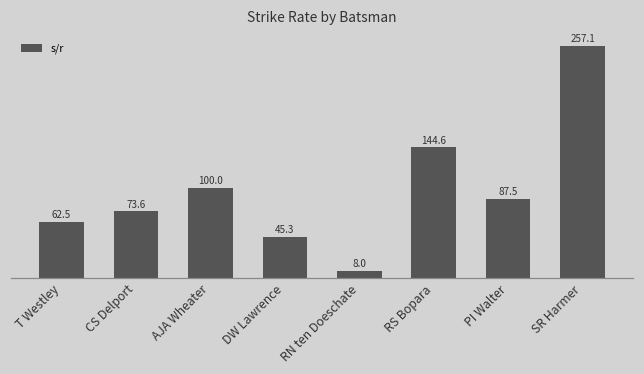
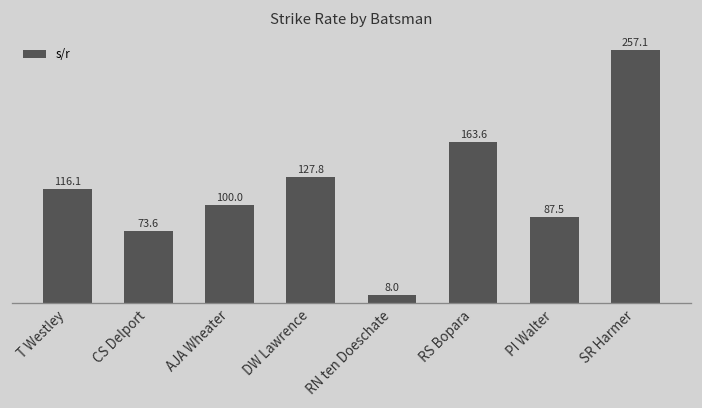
T Westley: 62.5 -> 116.1
DW Lawrence: 45.3 -> 127.8
RS Bopara: 144.6 -> 163.6
